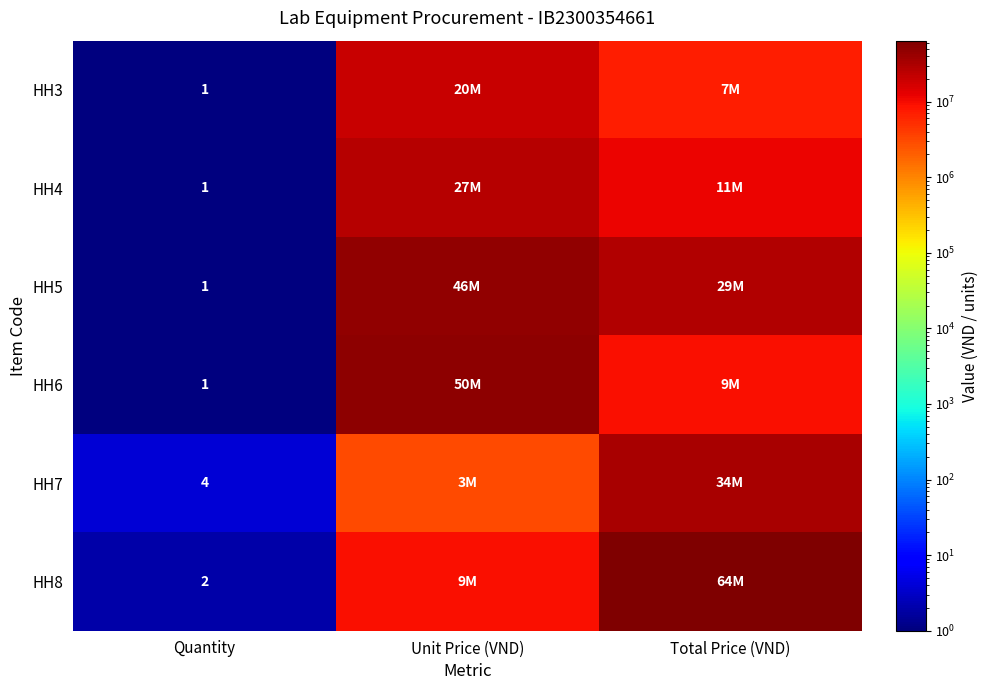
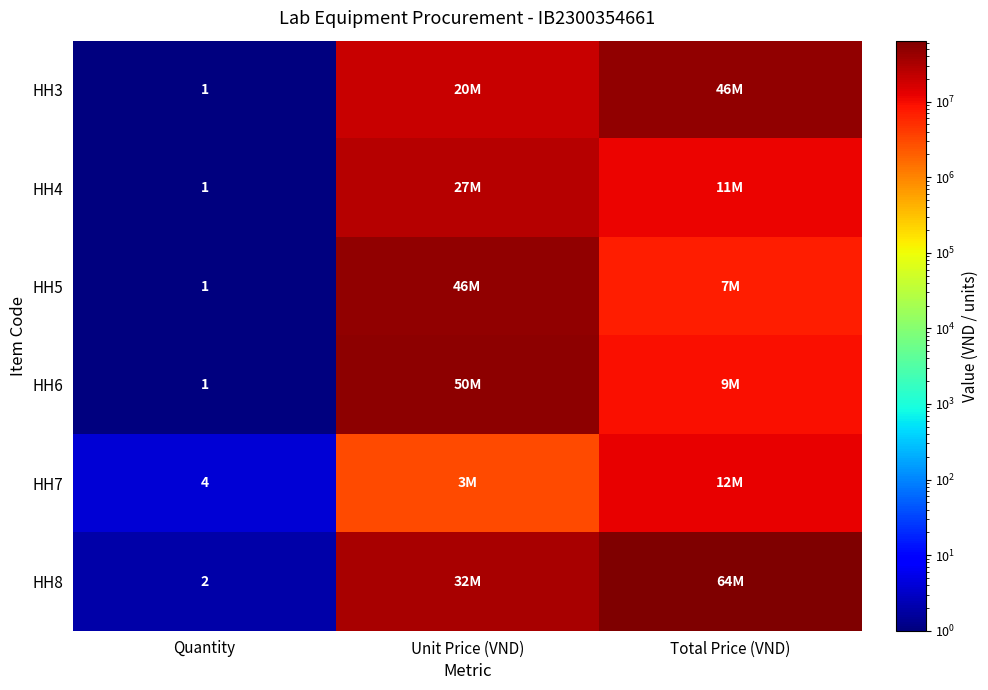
HH3, Total Price (VND): 7M -> 46M
HH5, Total Price (VND): 29M -> 7M
HH7, Total Price (VND): 34M -> 12M
HH8, Unit Price (VND): 9M -> 32M
